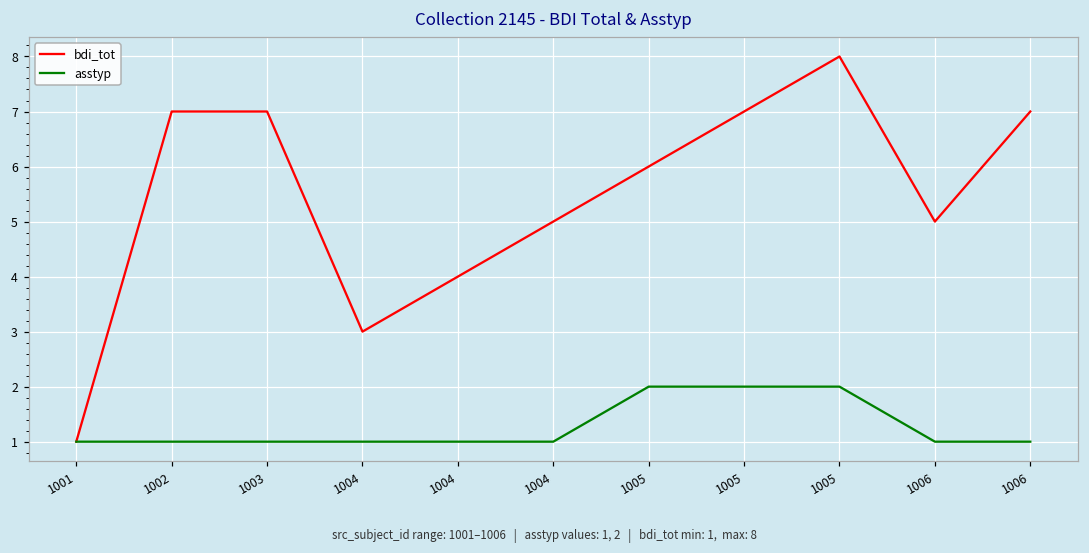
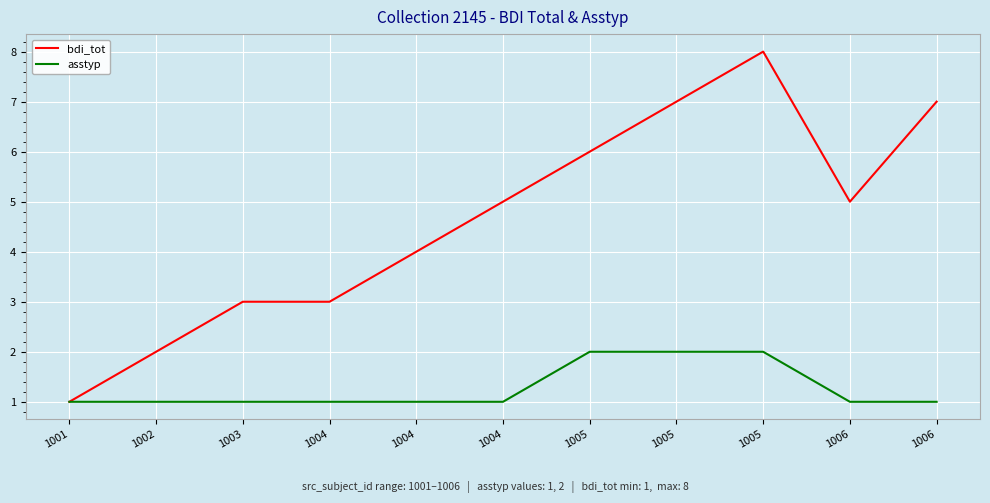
bdi_tot, 1002: 7 -> 2
bdi_tot, 1003: 7 -> 3
